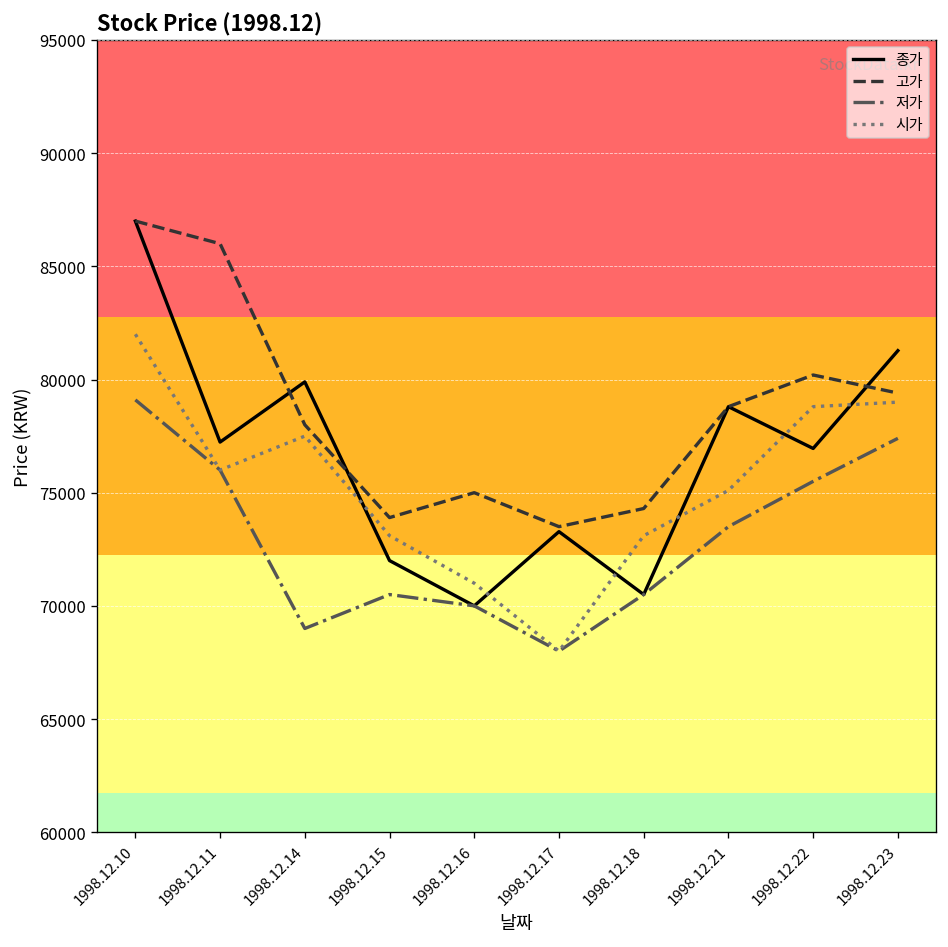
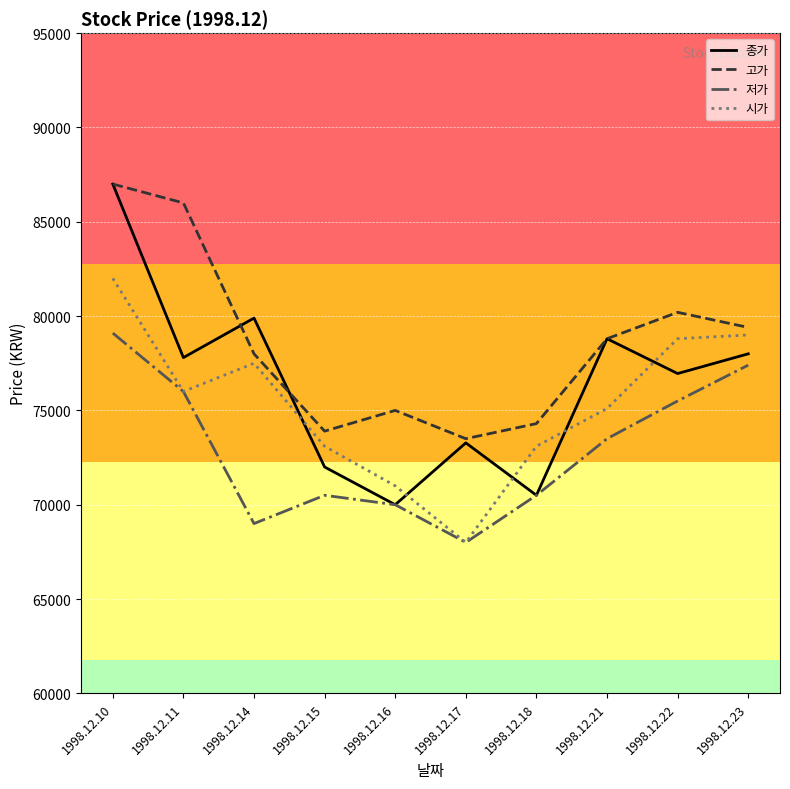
종가, 1998.12.11: 77200 -> 77800
종가, 1998.12.23: 81300 -> 78000
